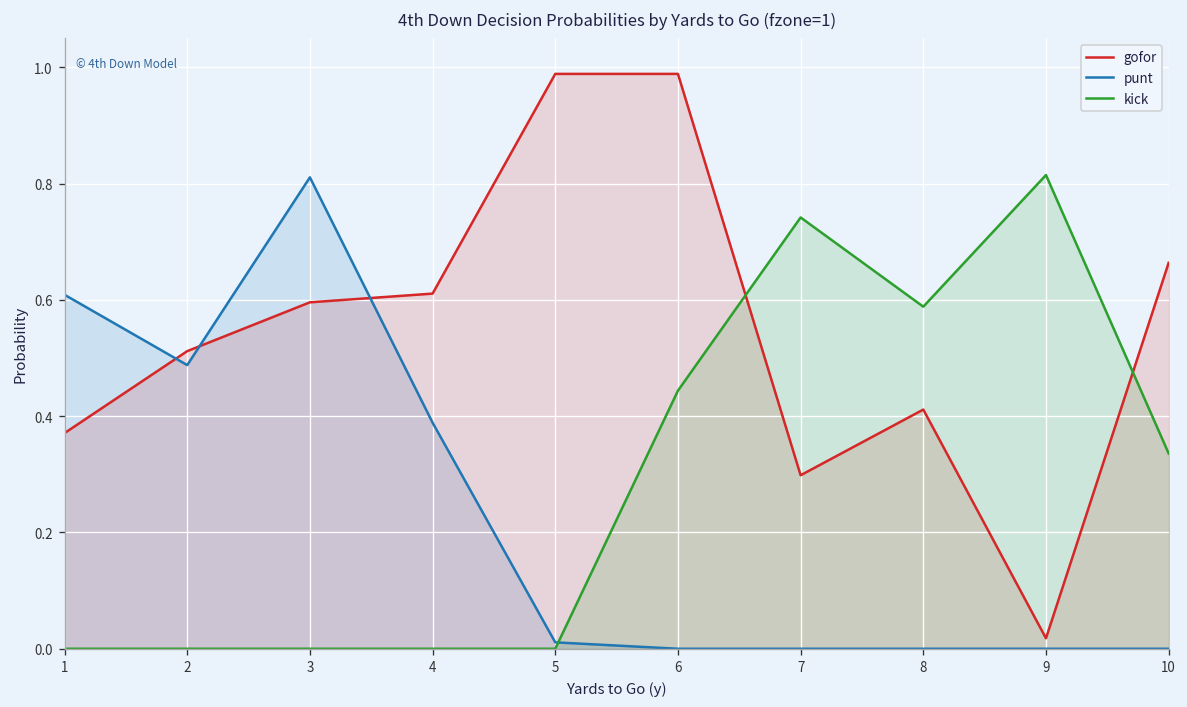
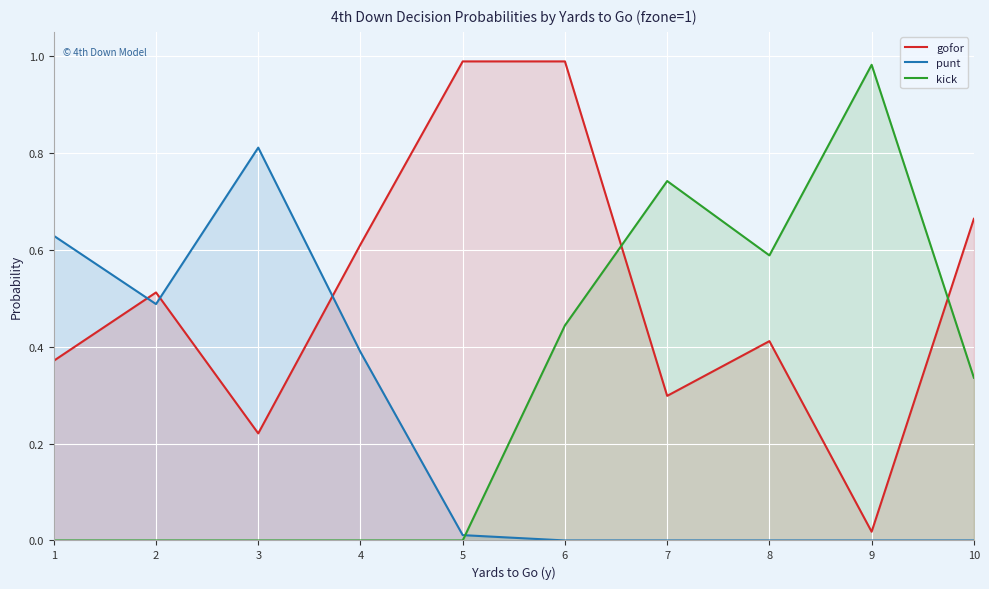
punt, 1: 0.61 -> 0.63
gofor, 3: 0.60 -> 0.22
kick, 9: 0.82 -> 0.98
